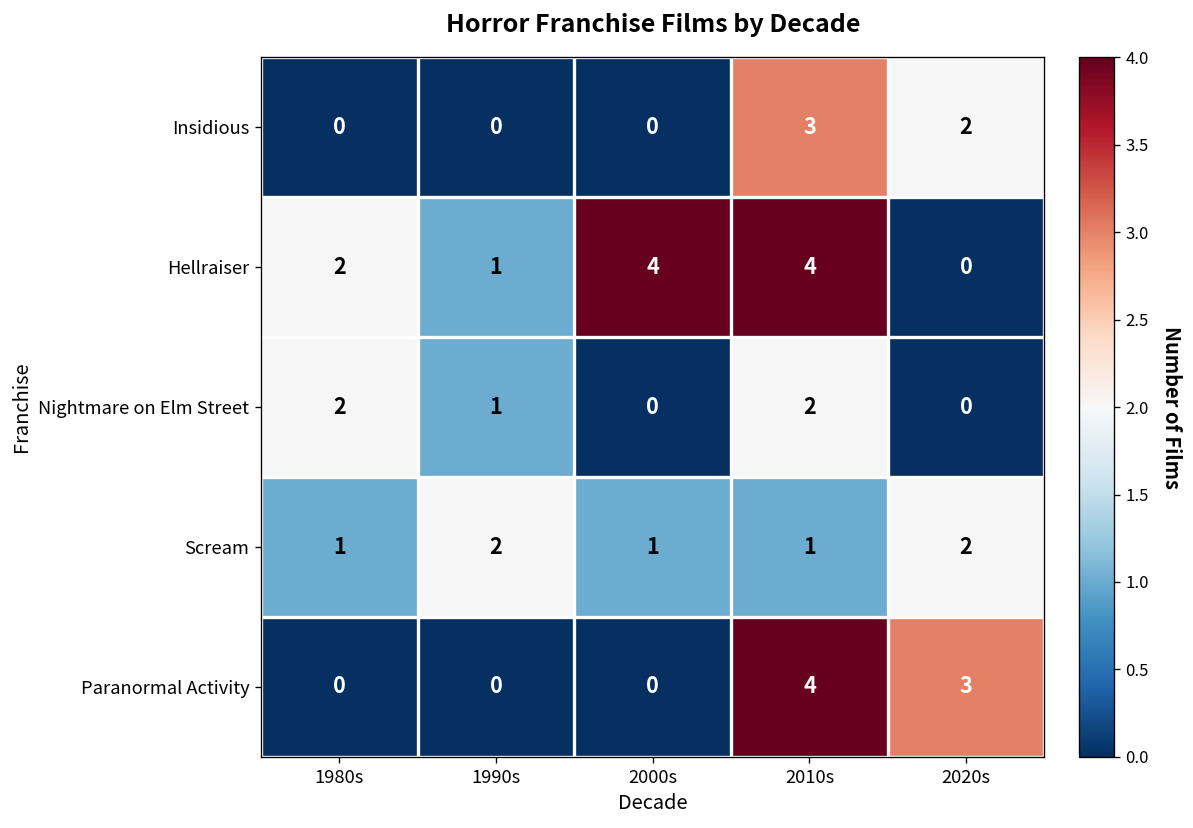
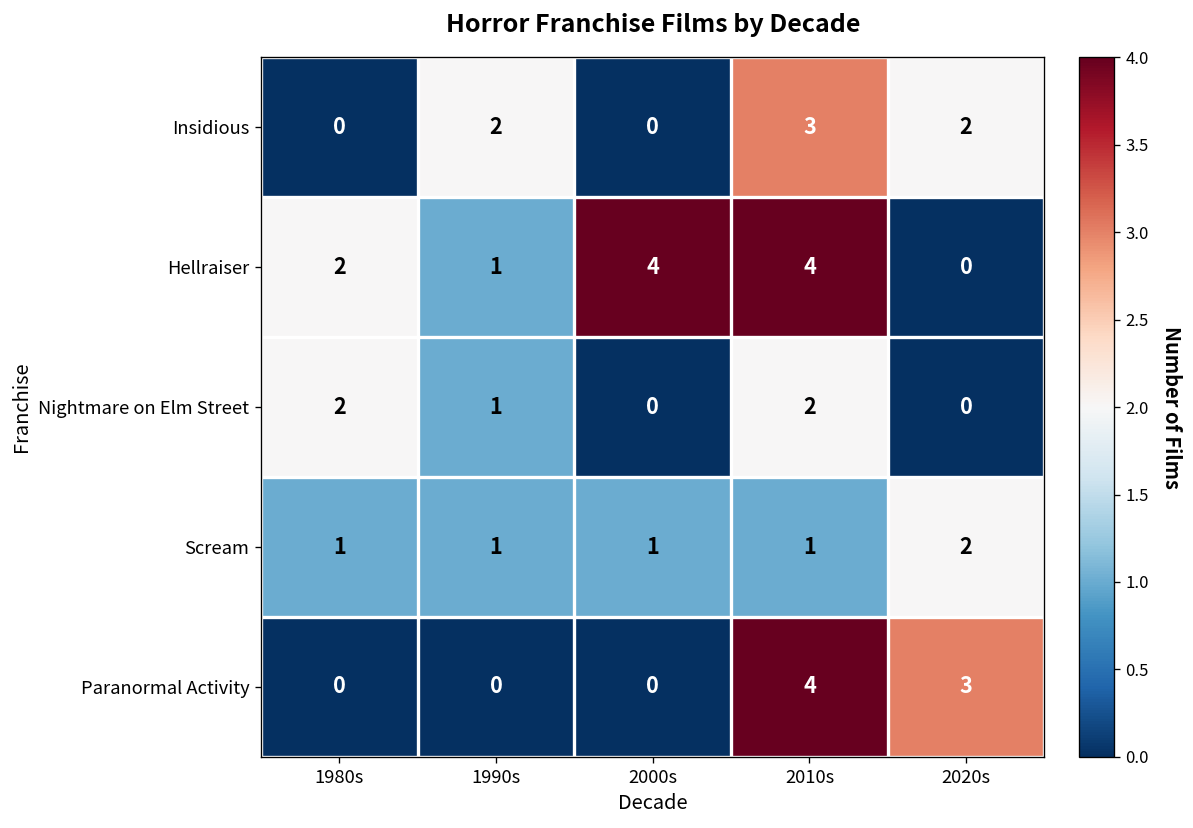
Insidious, 1990s: 0 -> 2
Scream, 1990s: 2 -> 1
